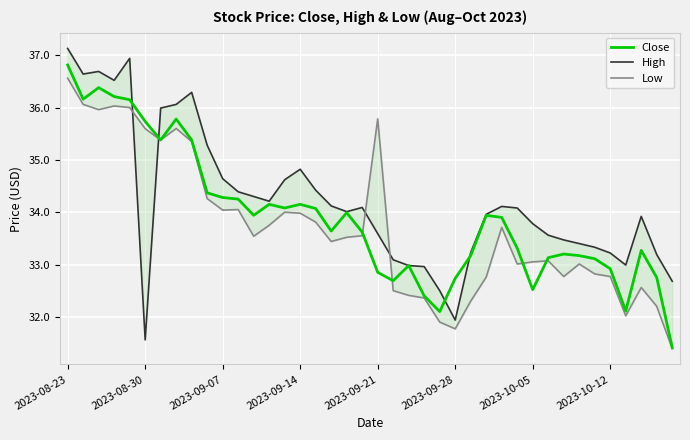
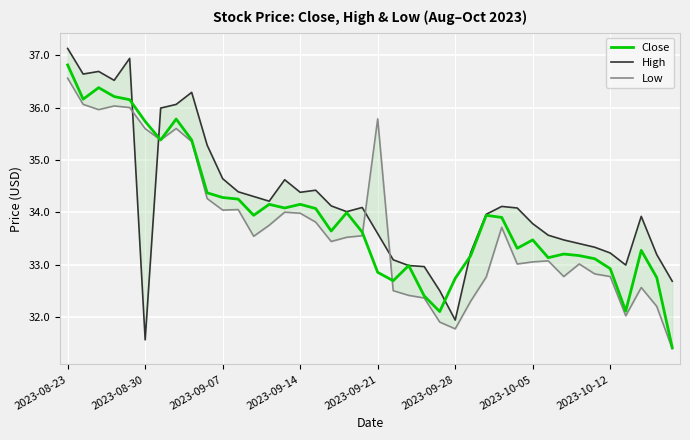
High, 2023-09-14: 34.8 -> 34.4
Close, 2023-10-05: 32.5 -> 33.5
